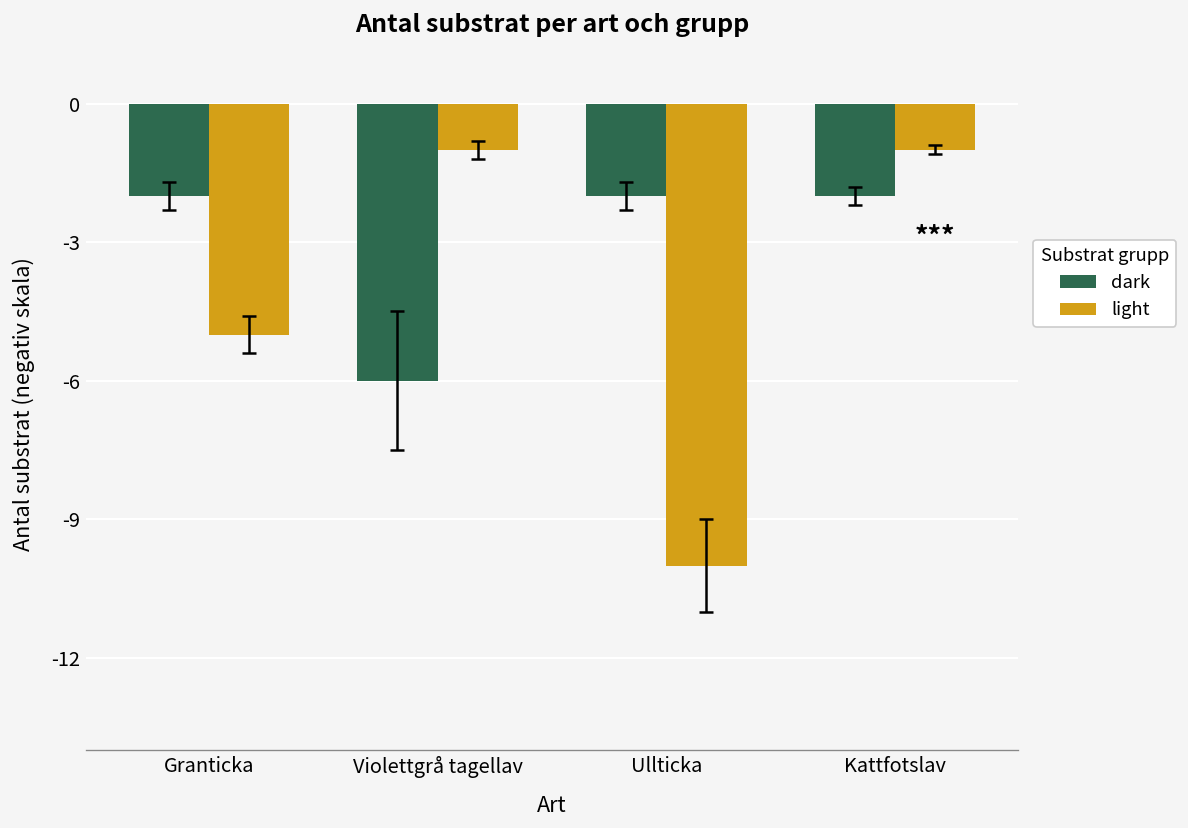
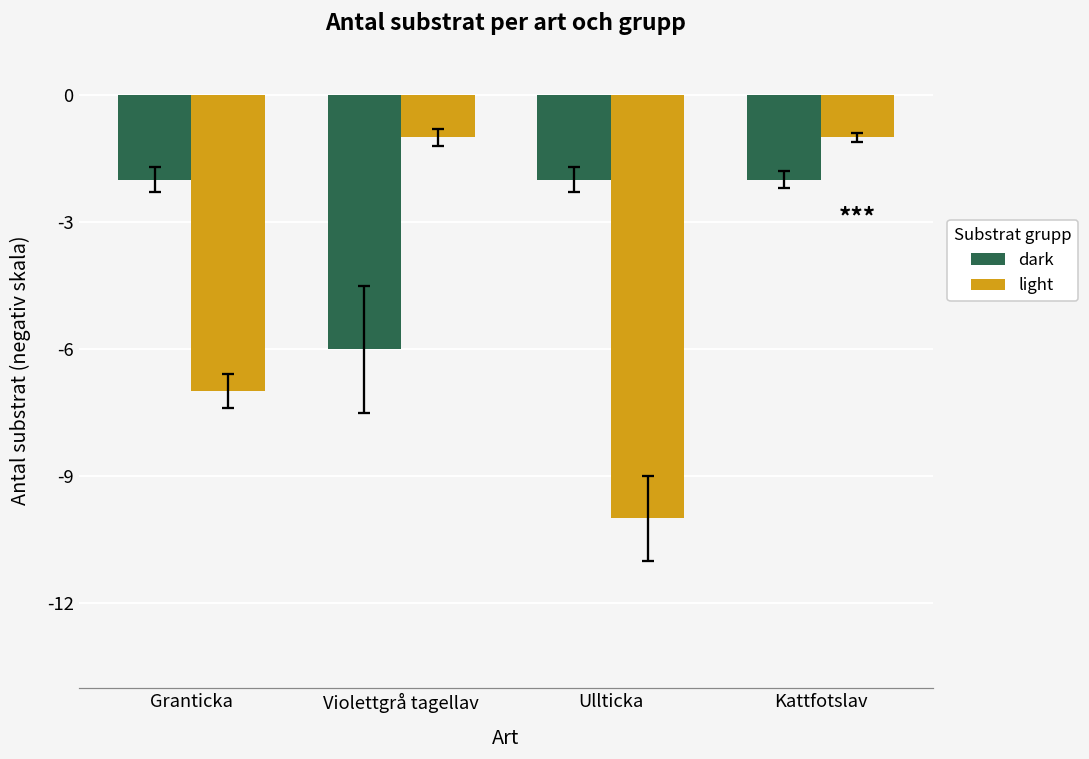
light, Granticka: -5.0 -> -7.0
